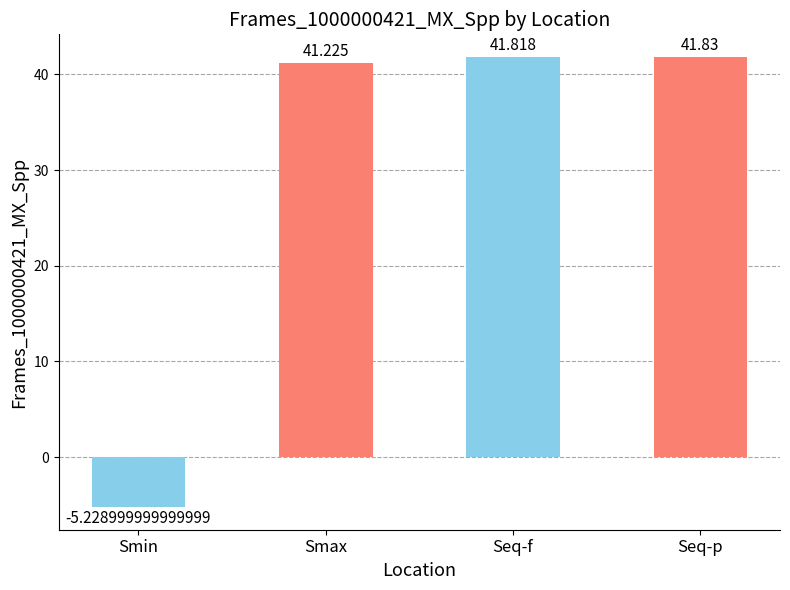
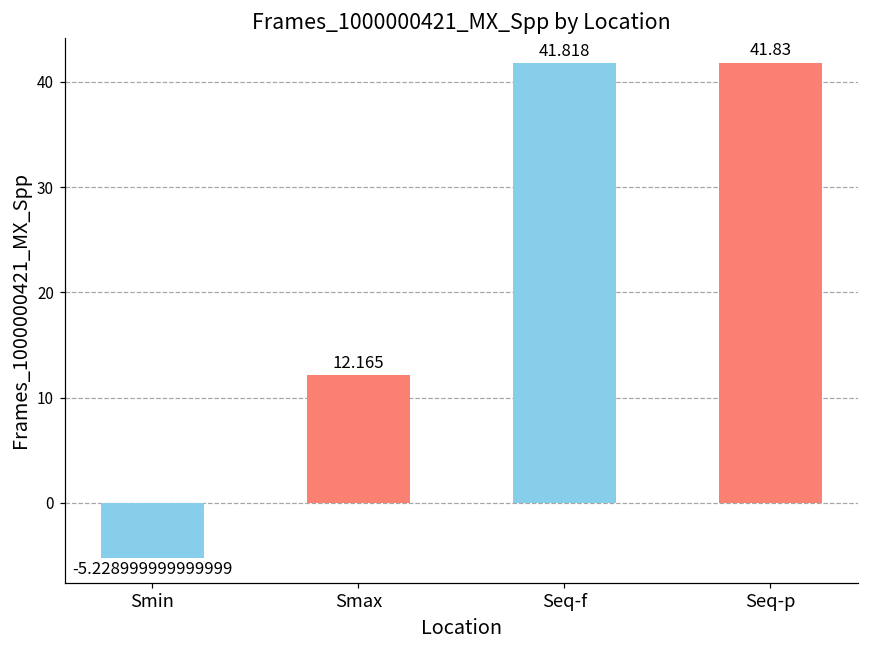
Smax: 41.225 -> 12.165
